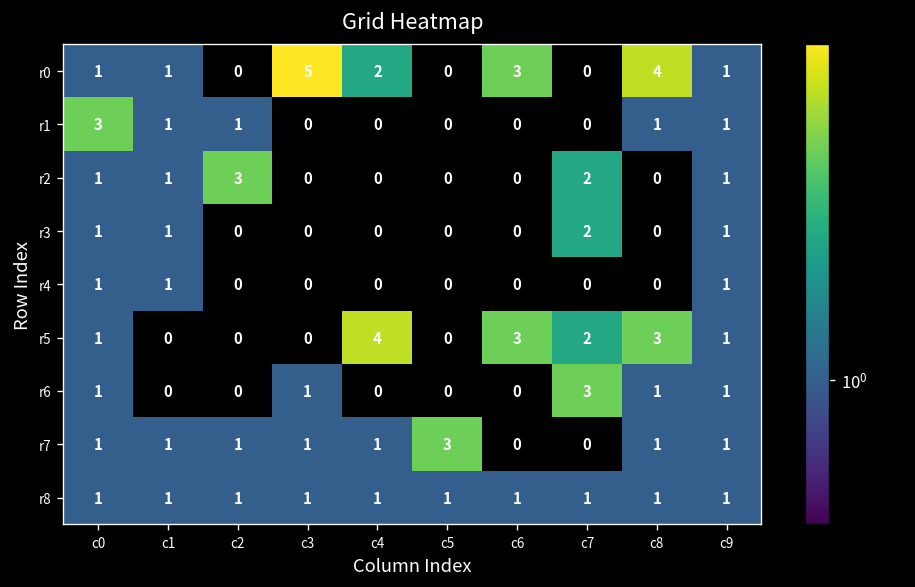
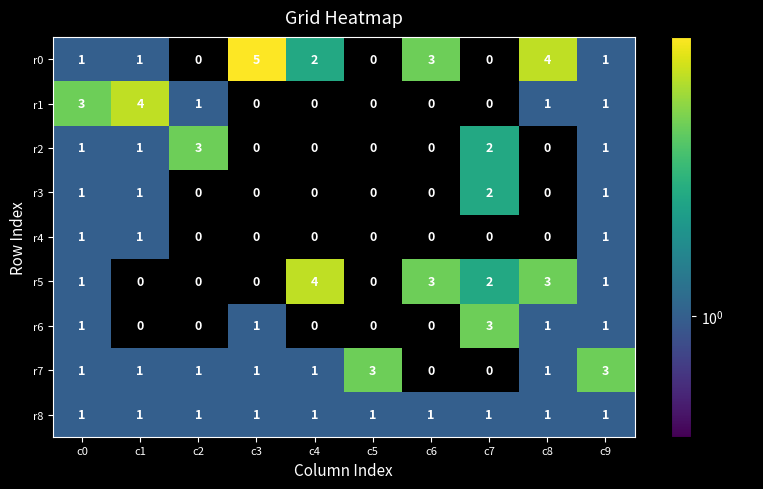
r1, c1: 1 -> 4
r7, c9: 1 -> 3
